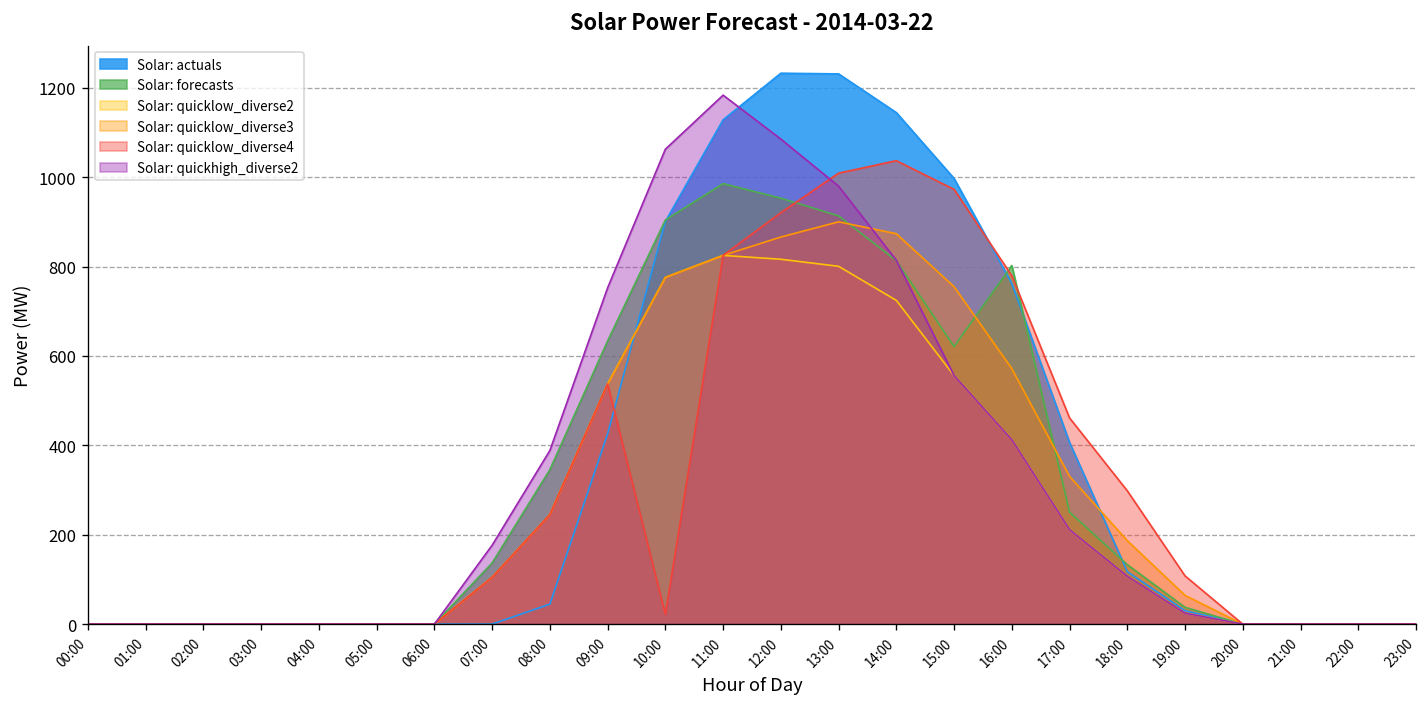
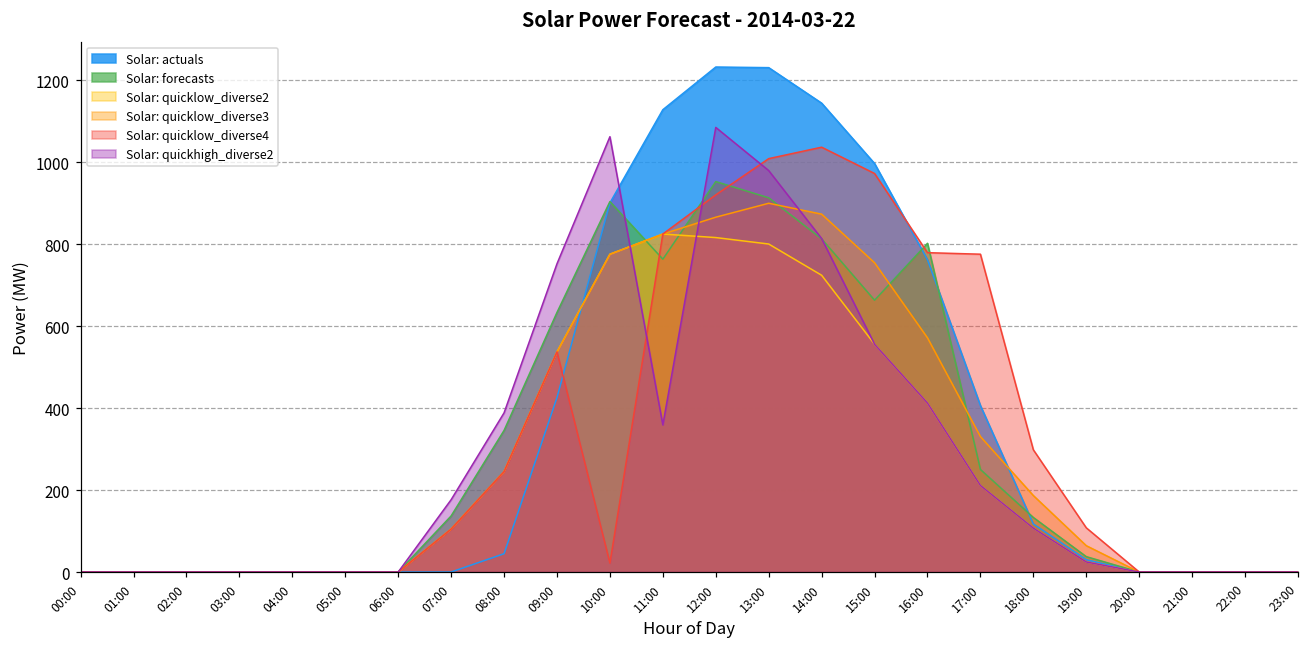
Solar: forecasts, 11:00: 990 -> 760
Solar: quickhigh_diverse2, 11:00: 1180 -> 360
Solar: forecasts, 15:00: 620 -> 660
Solar: quicklow_diverse4, 17:00: 460 -> 780
